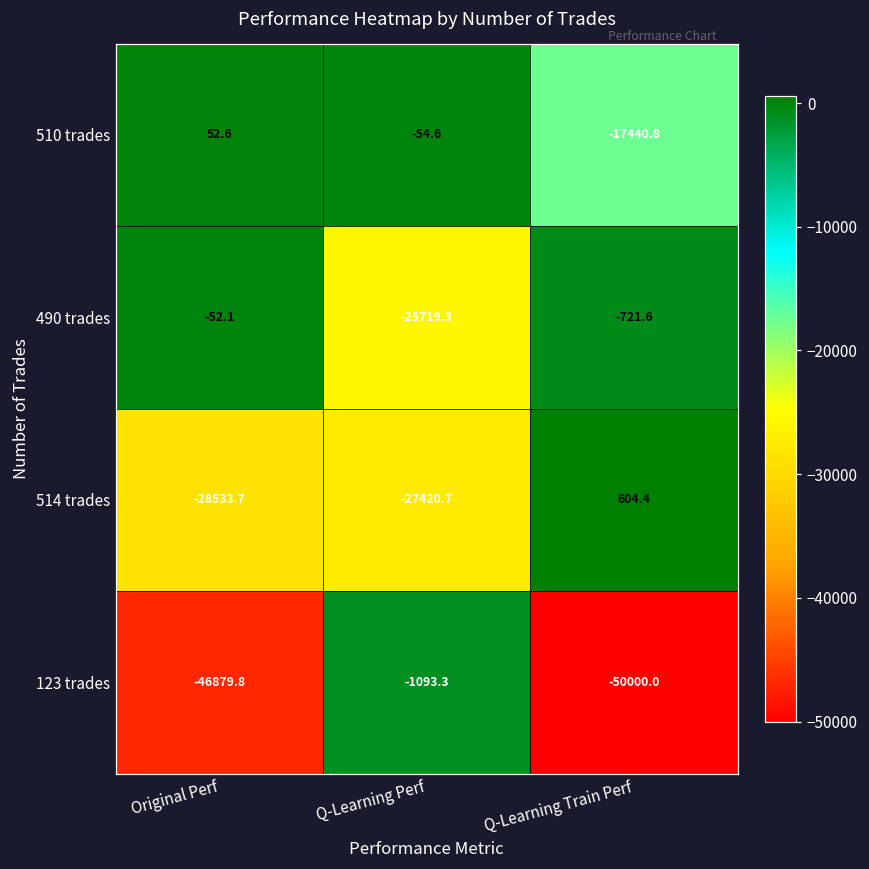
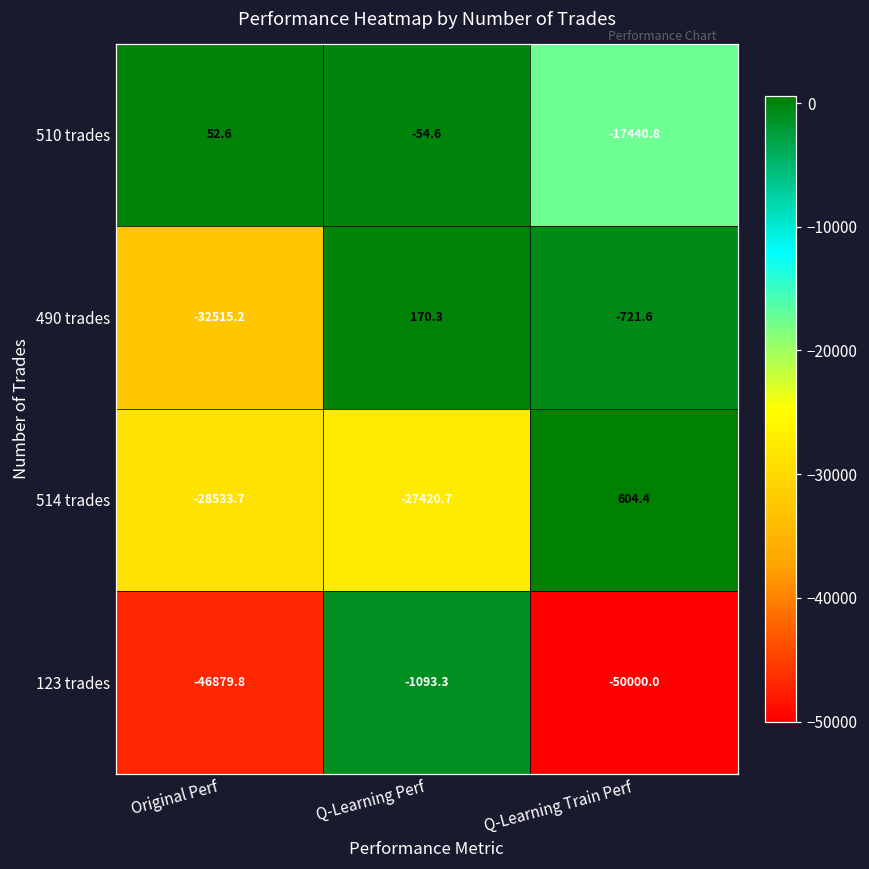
490 trades, Original Perf: -52.1 -> -32515.2
490 trades, Q-Learning Perf: -25719.3 -> 170.3
